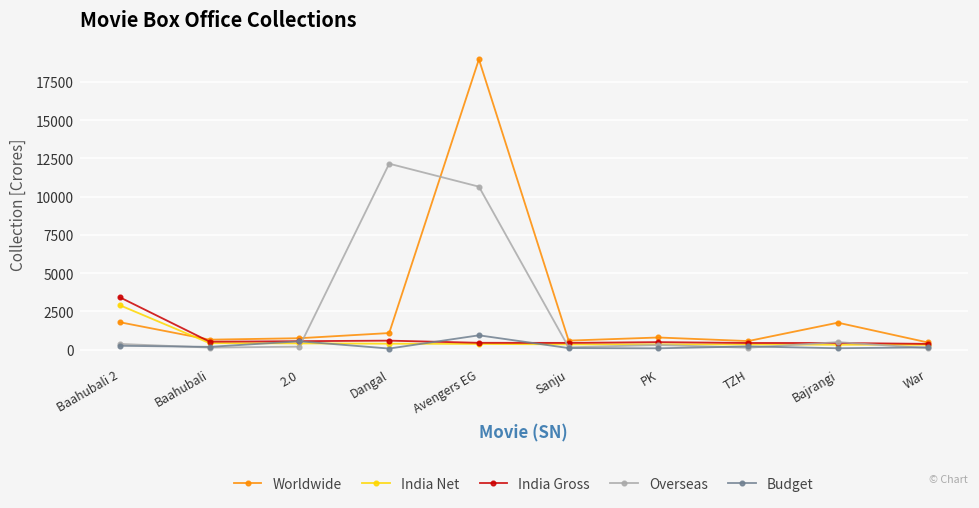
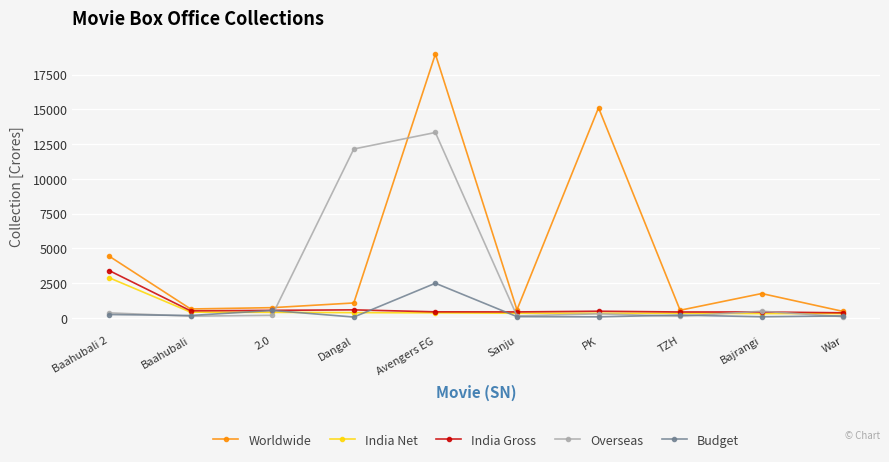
Worldwide, Baahubali 2: 1800 -> 4500
Overseas, Avengers EG: 10600 -> 13300
Budget, Avengers EG: 900 -> 2500
Worldwide, PK: 800 -> 15100
